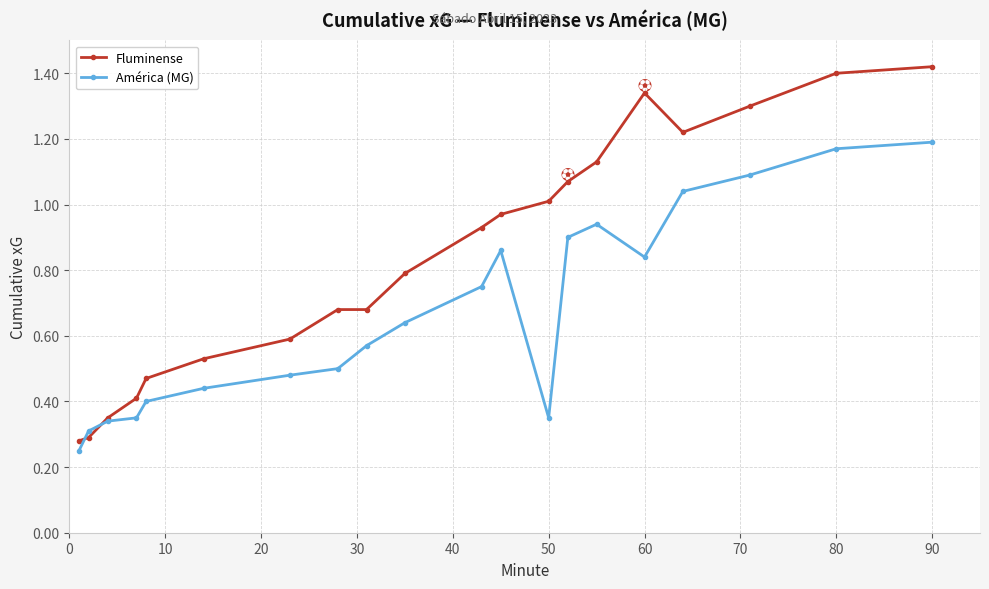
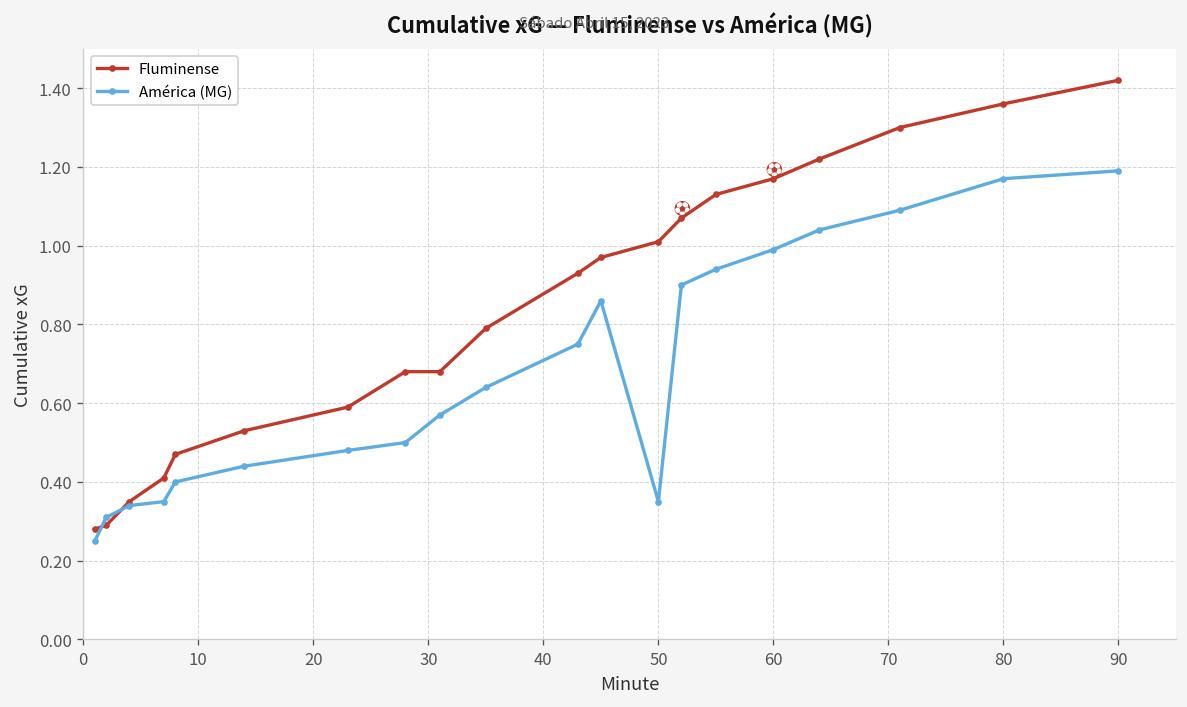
Fluminense, 60: 1.34 -> 1.17
América (MG), 60: 0.84 -> 0.99
Fluminense, 80: 1.40 -> 1.36
